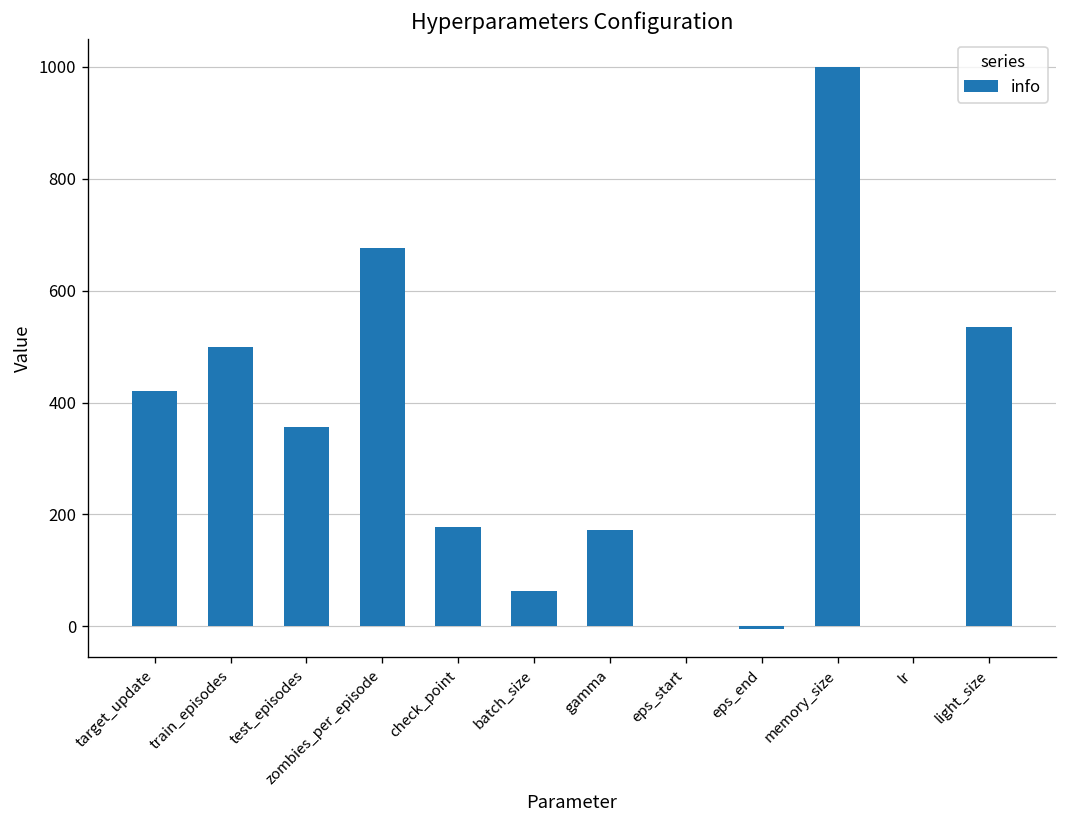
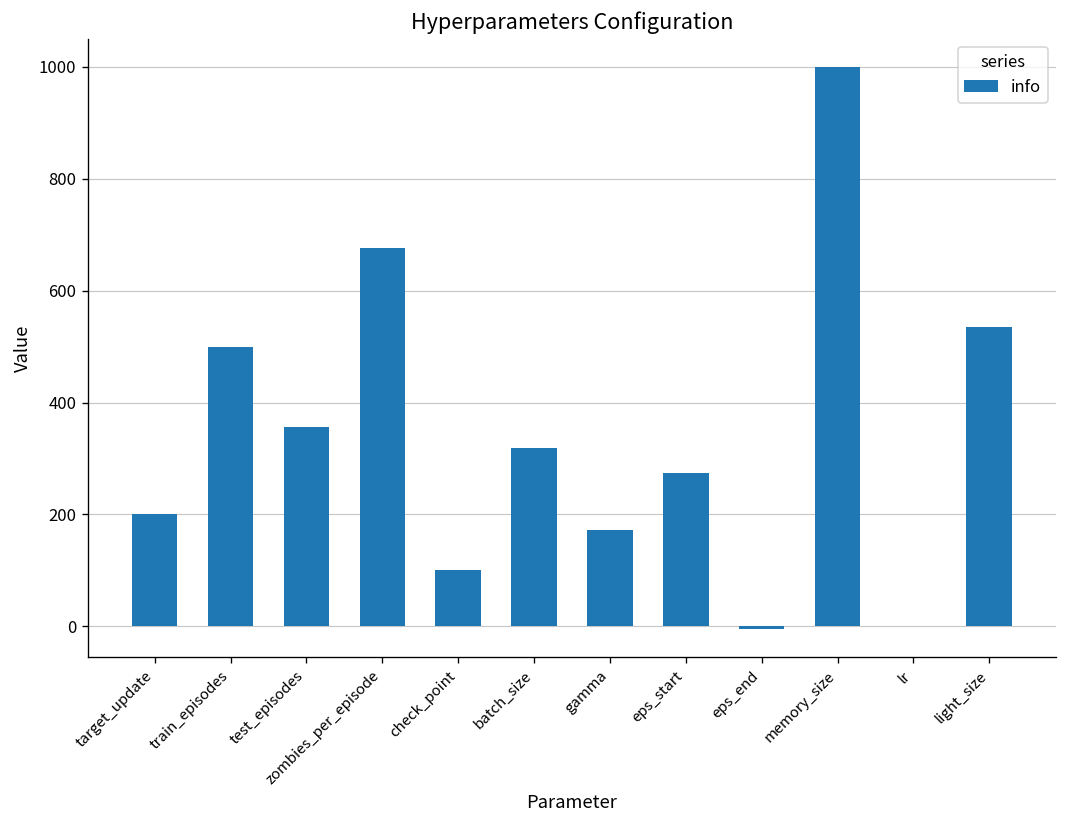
target_update: 420 -> 200
check_point: 180 -> 100
batch_size: 60 -> 320
eps_start: 0 -> 270
